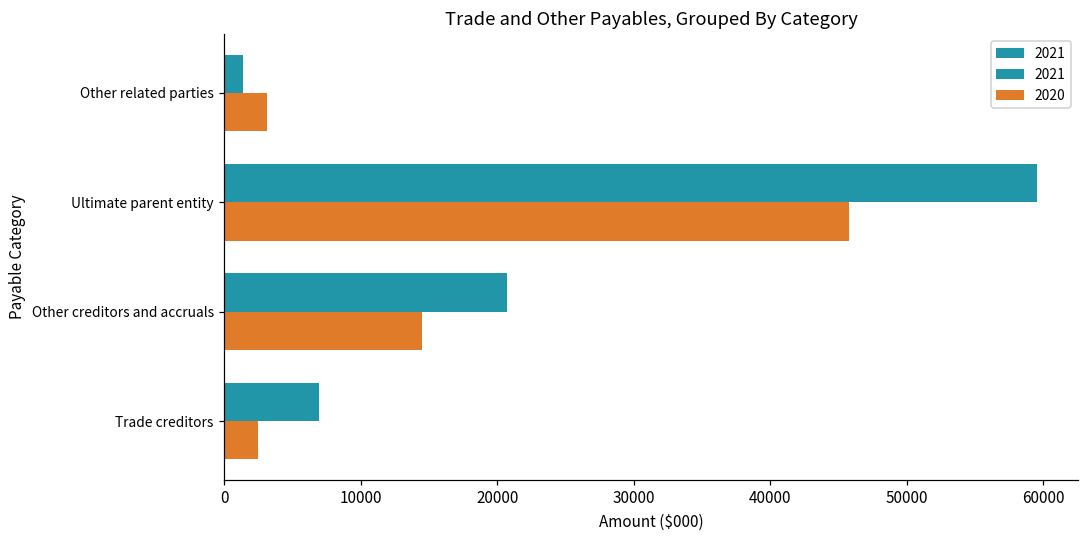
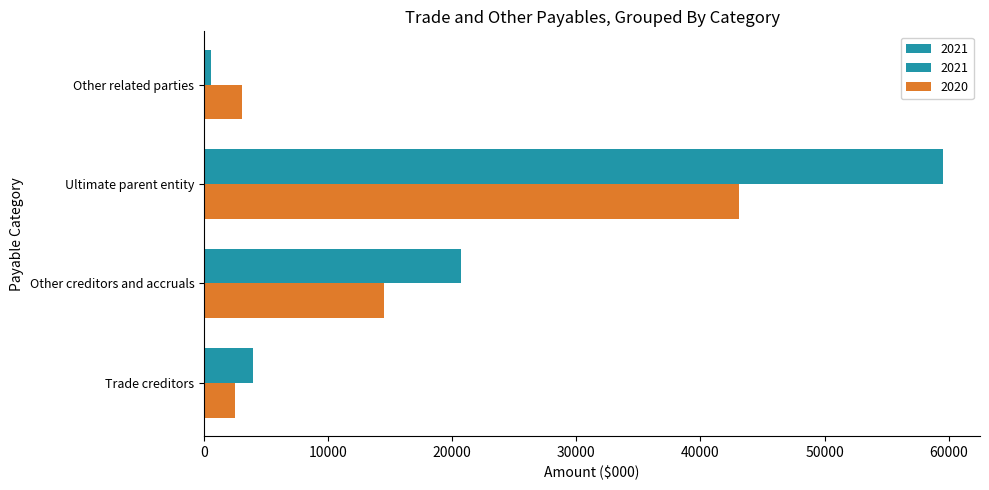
2021, Other related parties: 1400 -> 500
2020, Ultimate parent entity: 45800 -> 43100
2021, Trade creditors: 6900 -> 4000
